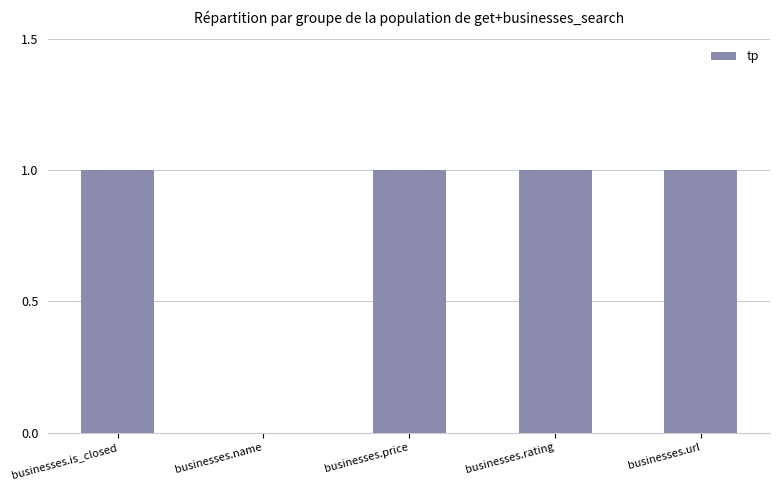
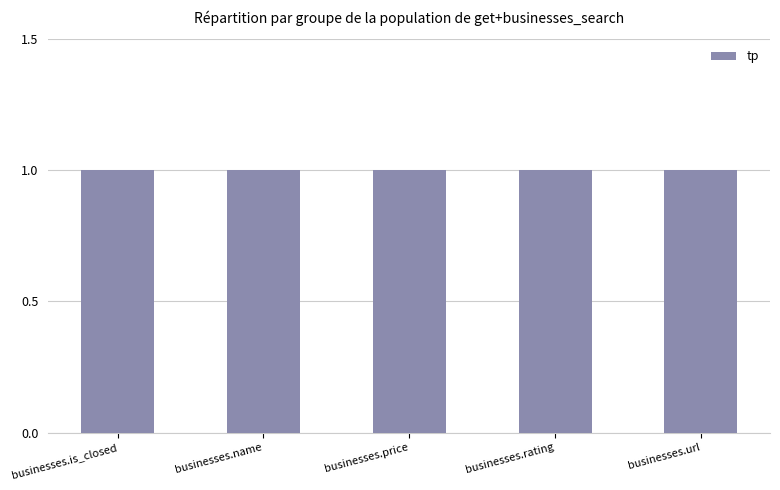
businesses.name: 0 -> 1
